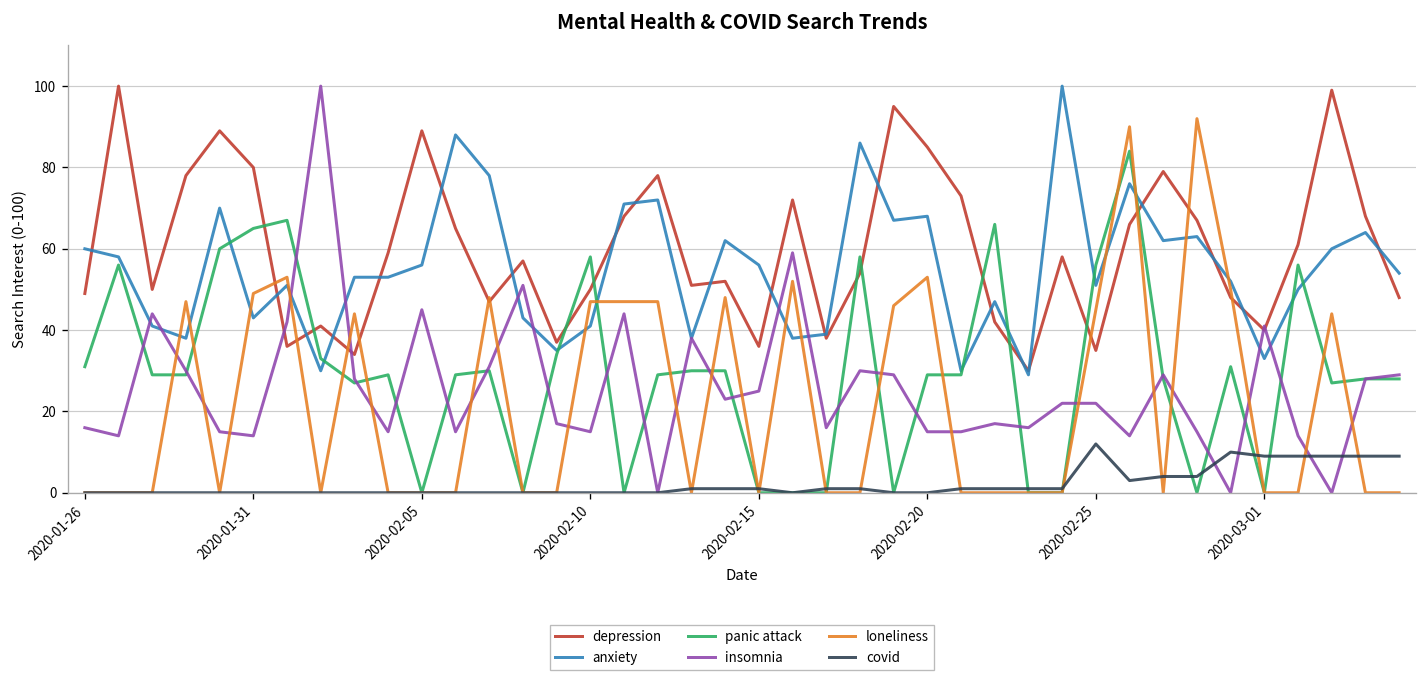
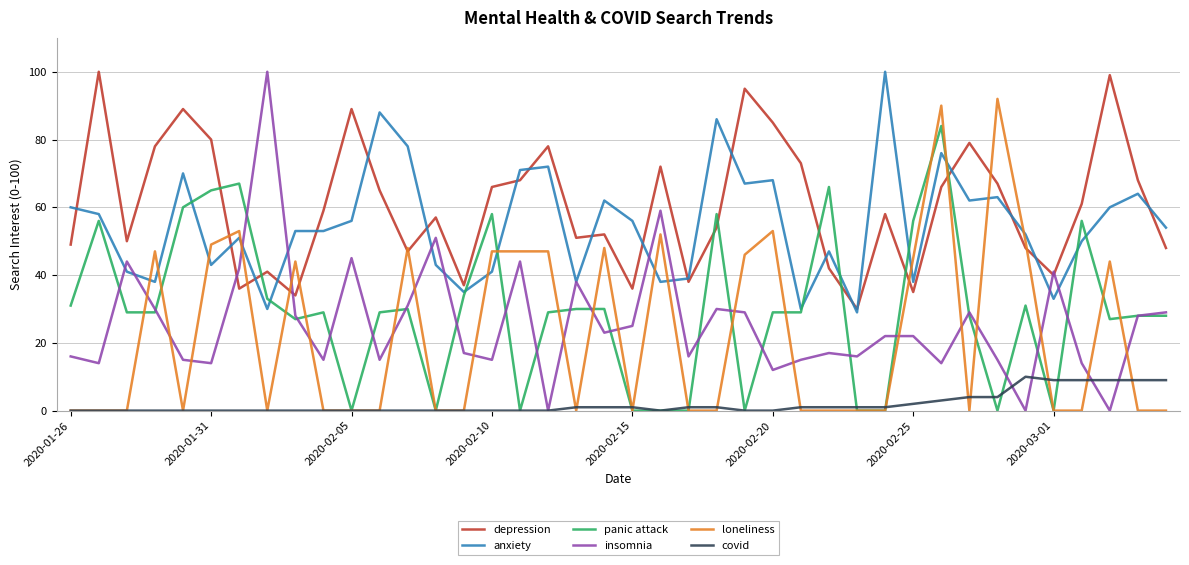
depression, 2020-02-10: 50 -> 66
insomnia, 2020-02-20: 15 -> 12
anxiety, 2020-02-25: 51 -> 38
covid, 2020-02-25: 12 -> 2
